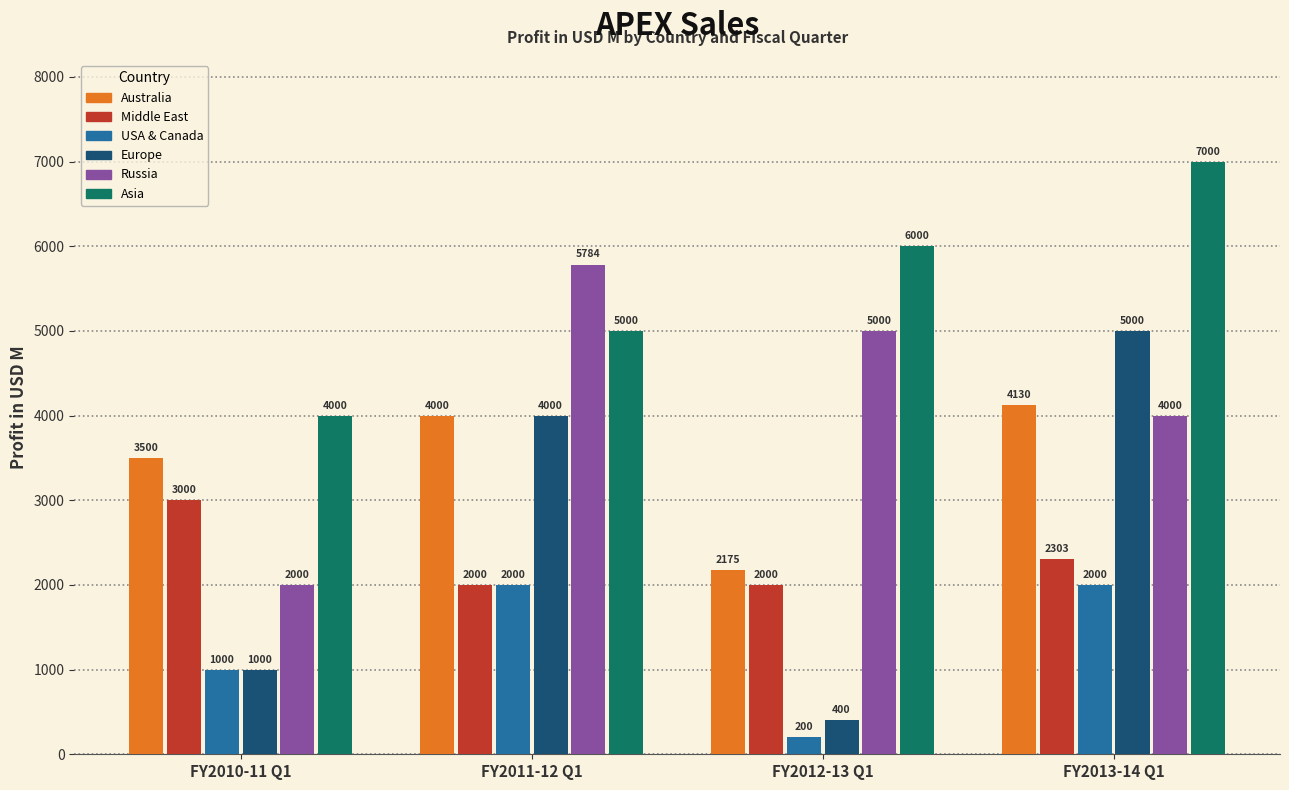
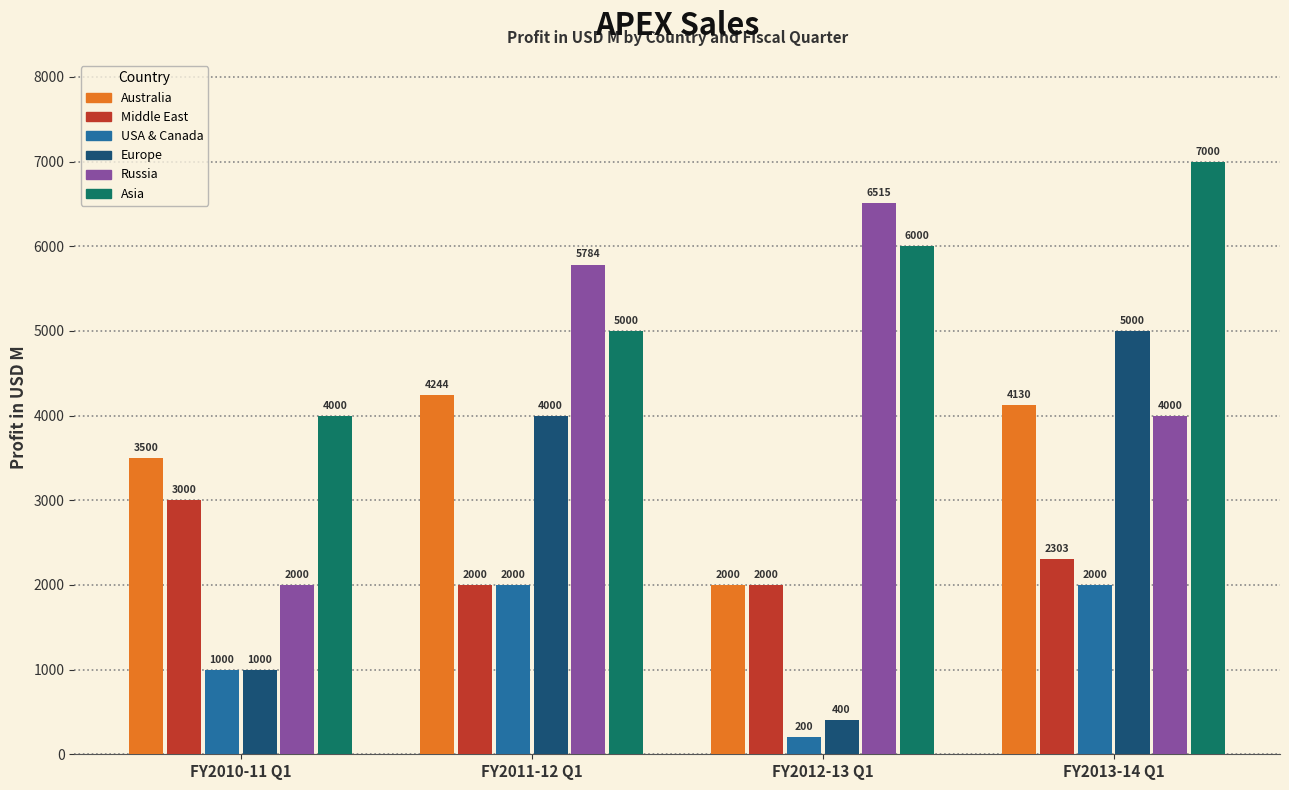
Australia, FY2011-12 Q1: 4000 -> 4244
Australia, FY2012-13 Q1: 2175 -> 2000
Russia, FY2012-13 Q1: 5000 -> 6515
